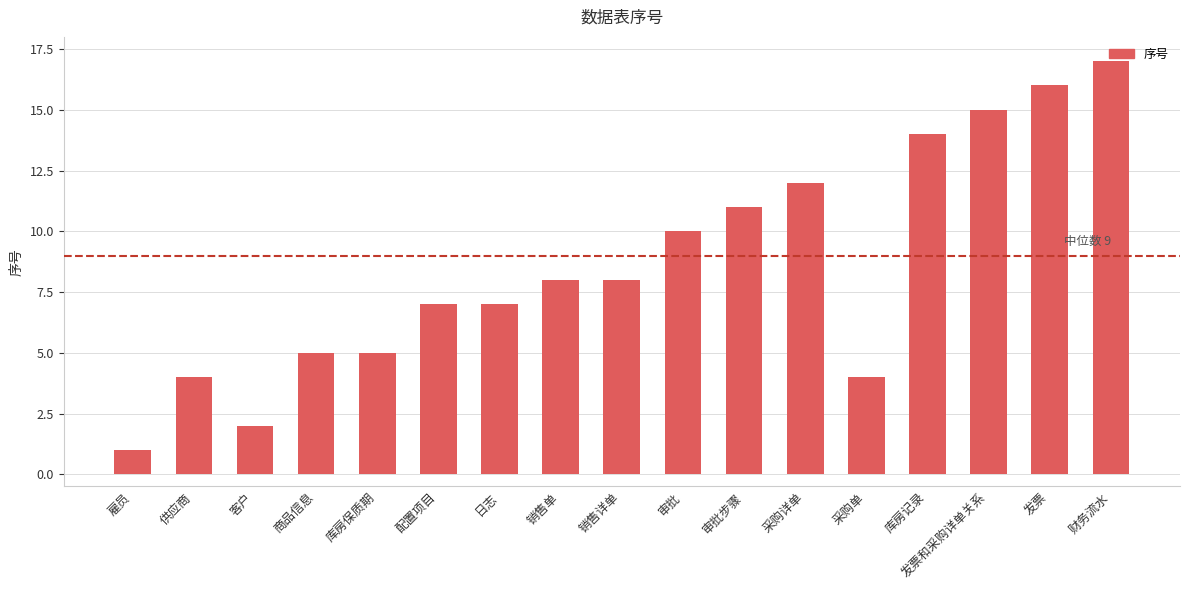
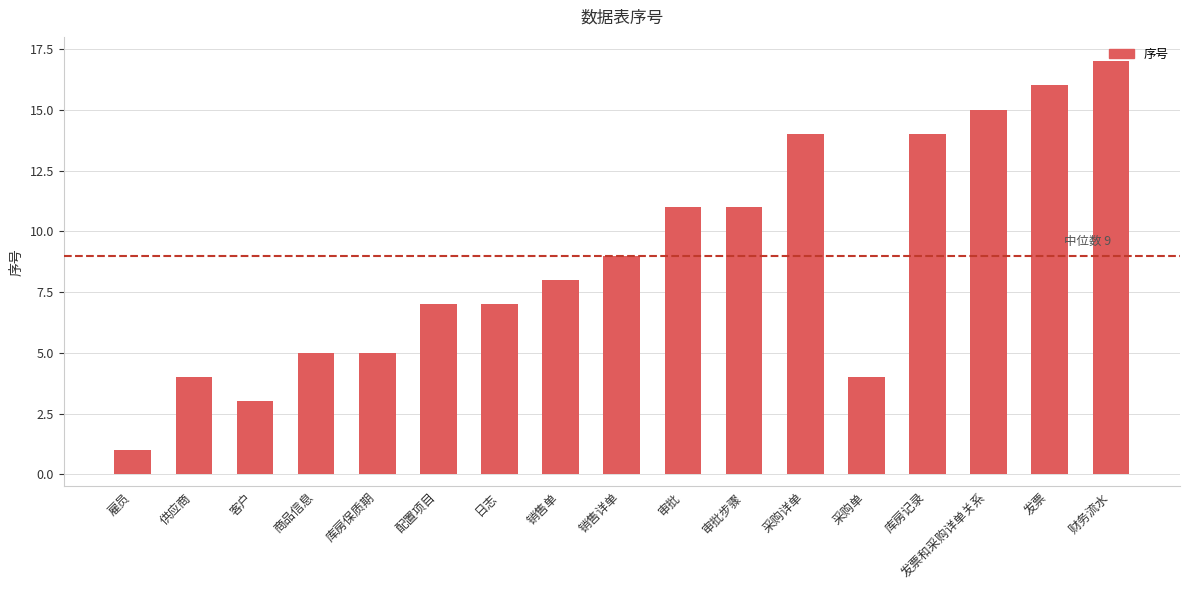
客户: 2 -> 3
销售详单: 8 -> 9
审批: 10 -> 11
采购详单: 12 -> 14
